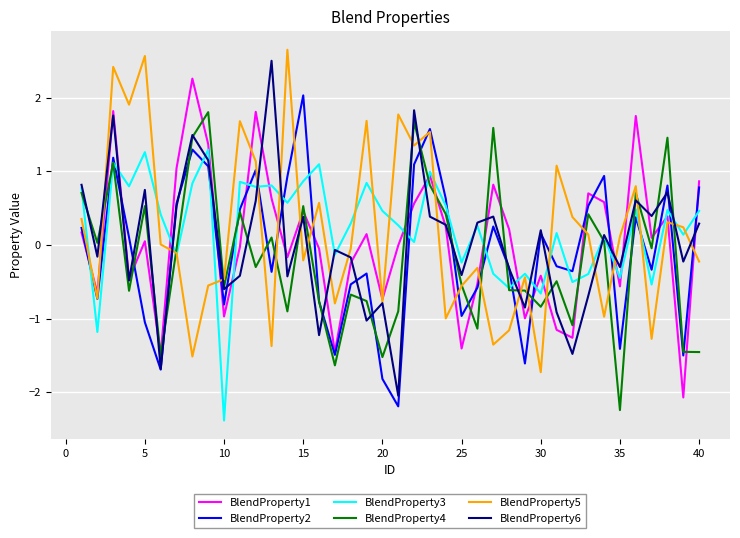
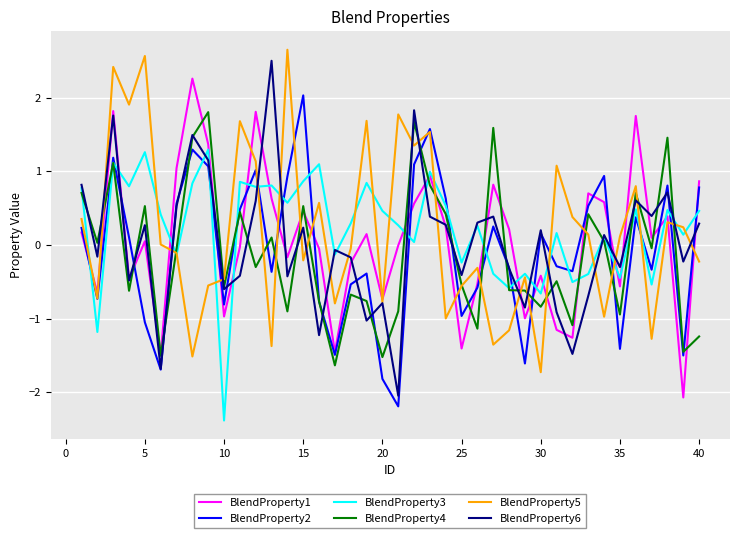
BlendProperty6, 5: 0.7 -> 0.3
BlendProperty6, 15: 0.4 -> 0.2
BlendProperty4, 35: -2.2 -> -0.9
BlendProperty4, 40: -1.5 -> -1.2
